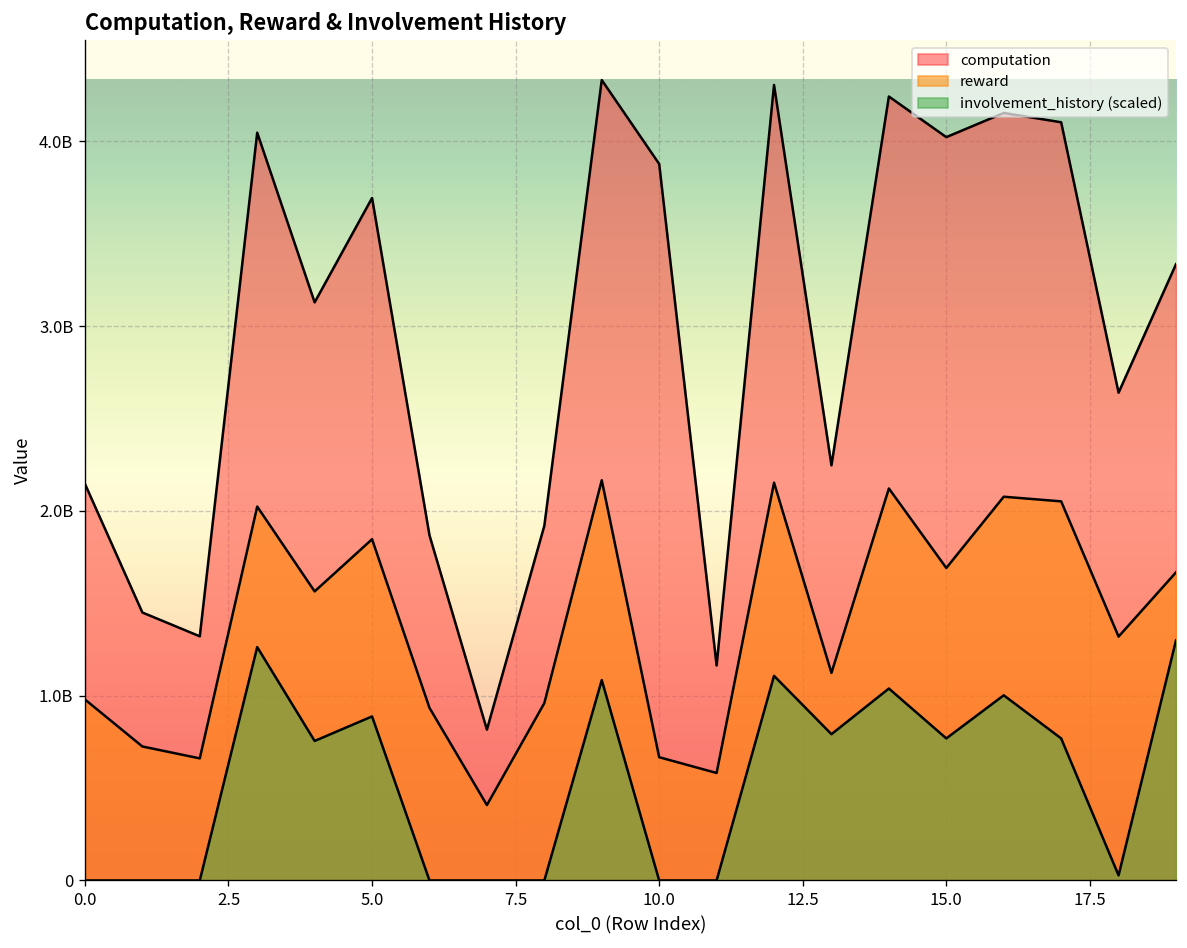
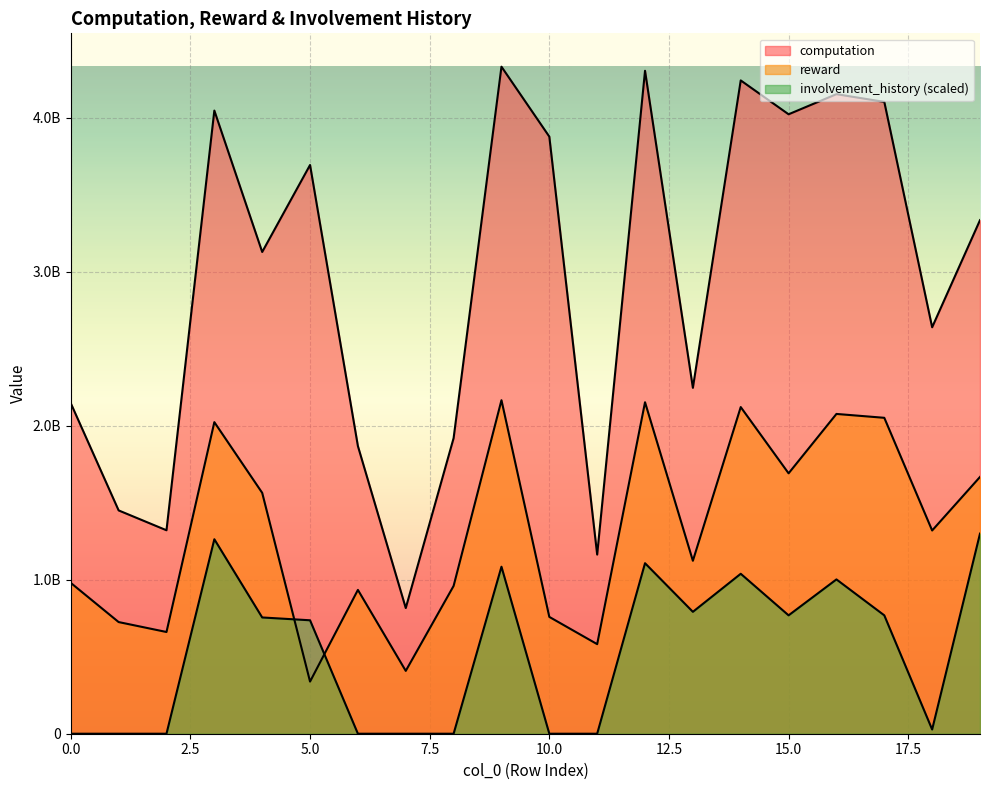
reward, 5.0: 1850000000 -> 340000000
involvement_history (scaled), 5.0: 890000000 -> 740000000
reward, 10.0: 670000000 -> 760000000
